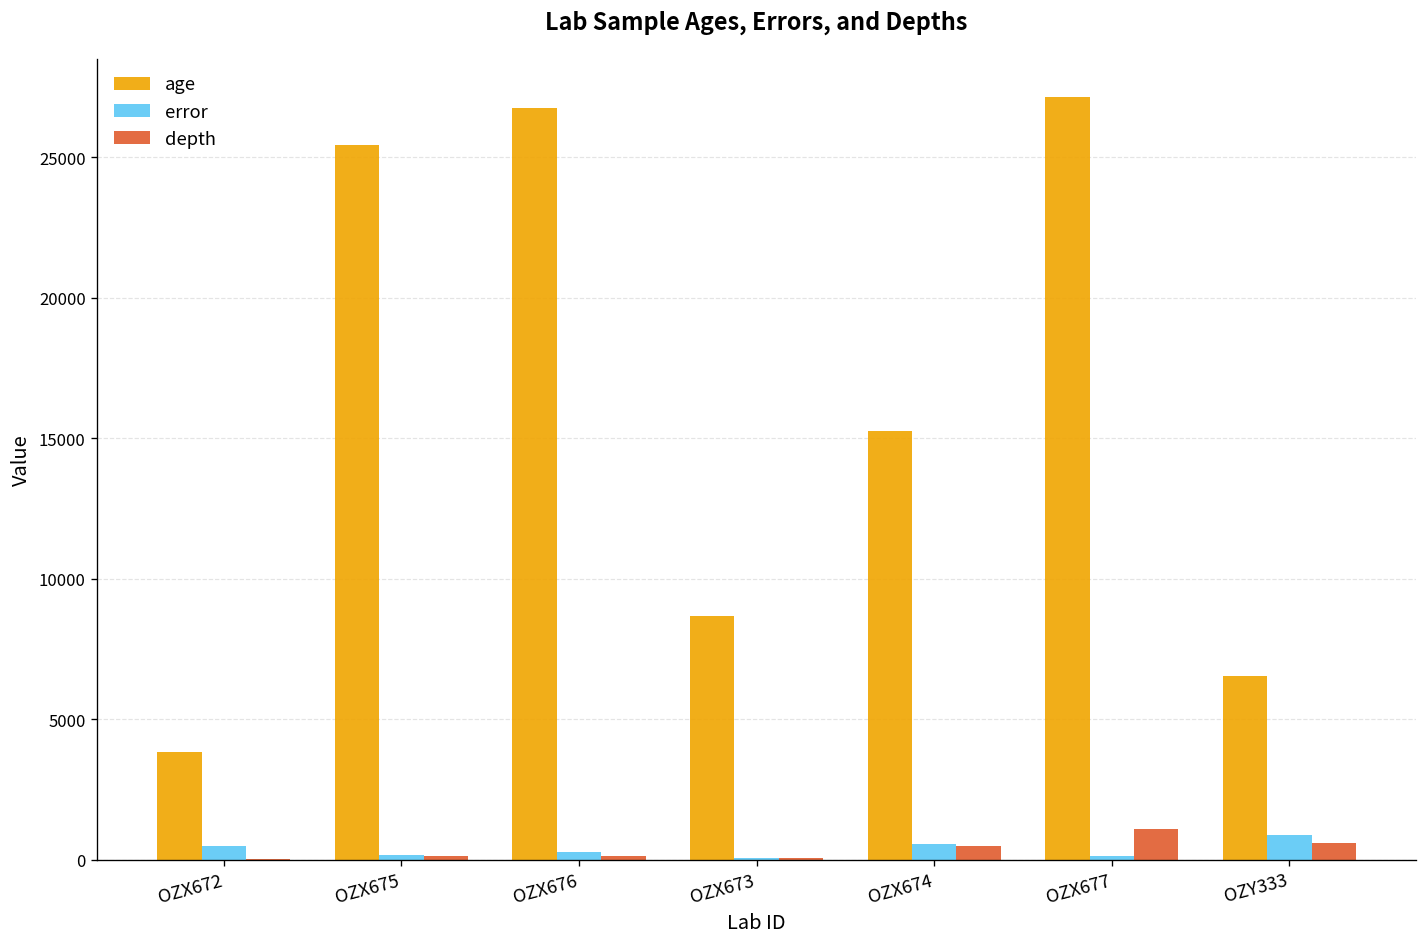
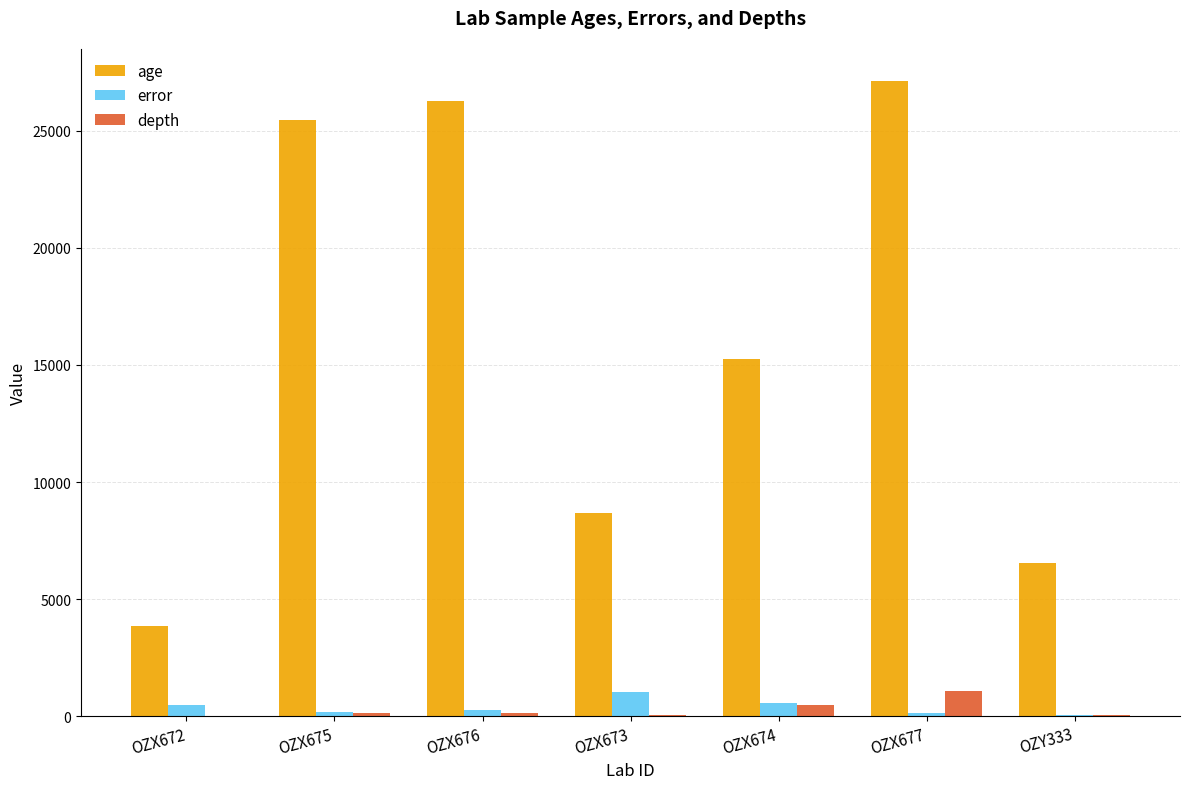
age, OZX676: 26700 -> 26300
error, OZX673: 0 -> 1000
error, OZY333: 900 -> 0
depth, OZY333: 600 -> 0
